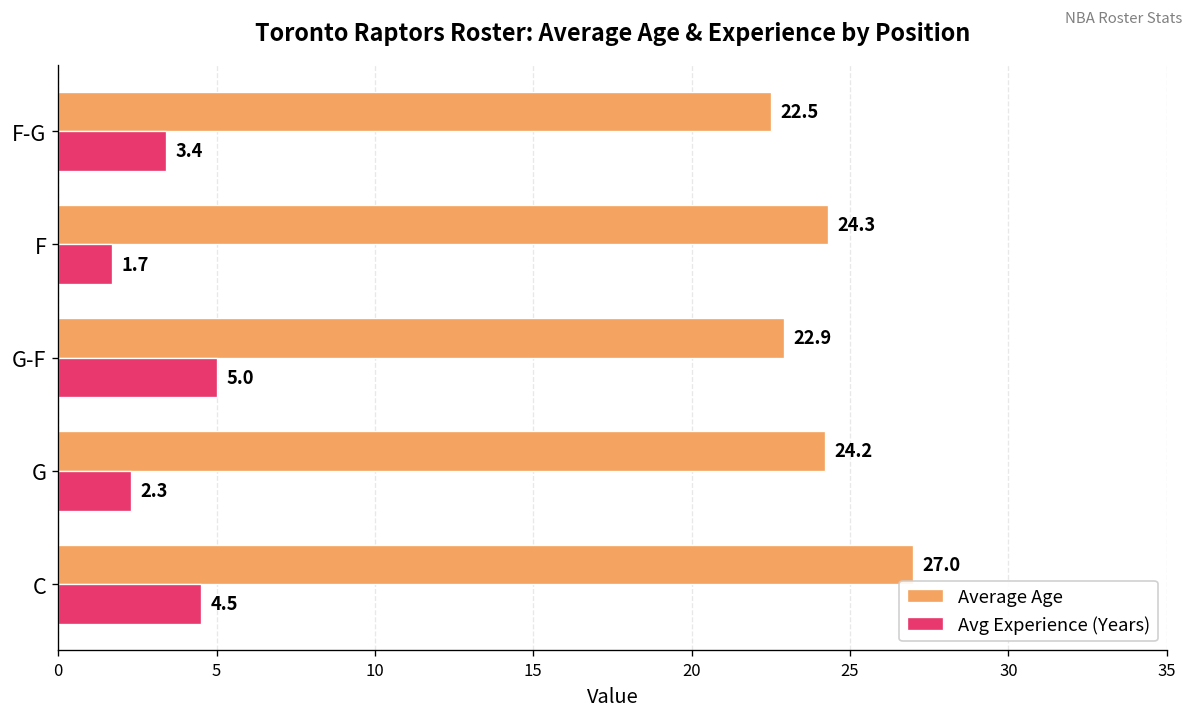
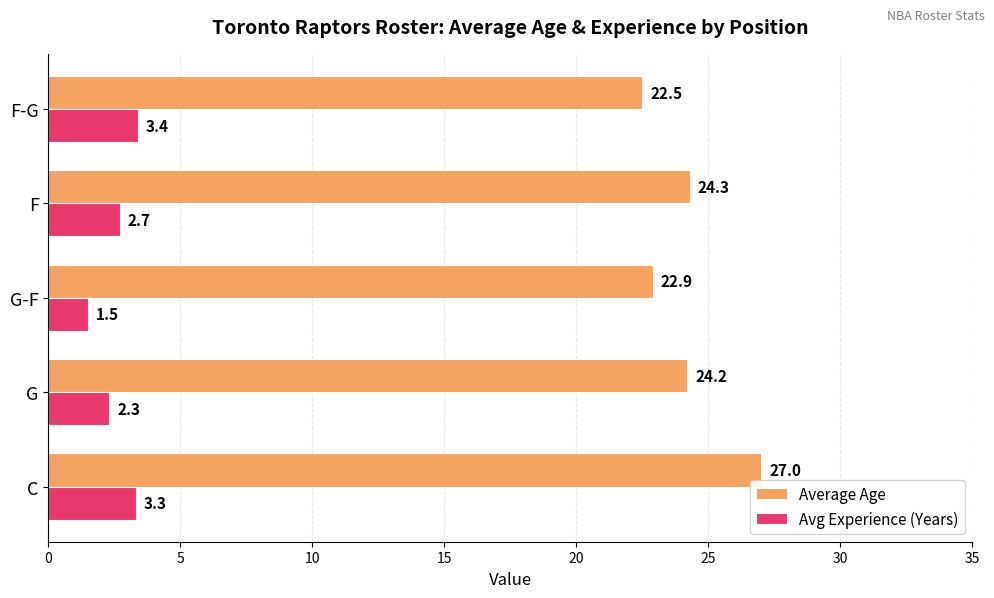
Avg Experience (Years), F: 1.7 -> 2.7
Avg Experience (Years), G-F: 5.0 -> 1.5
Avg Experience (Years), C: 4.5 -> 3.3
